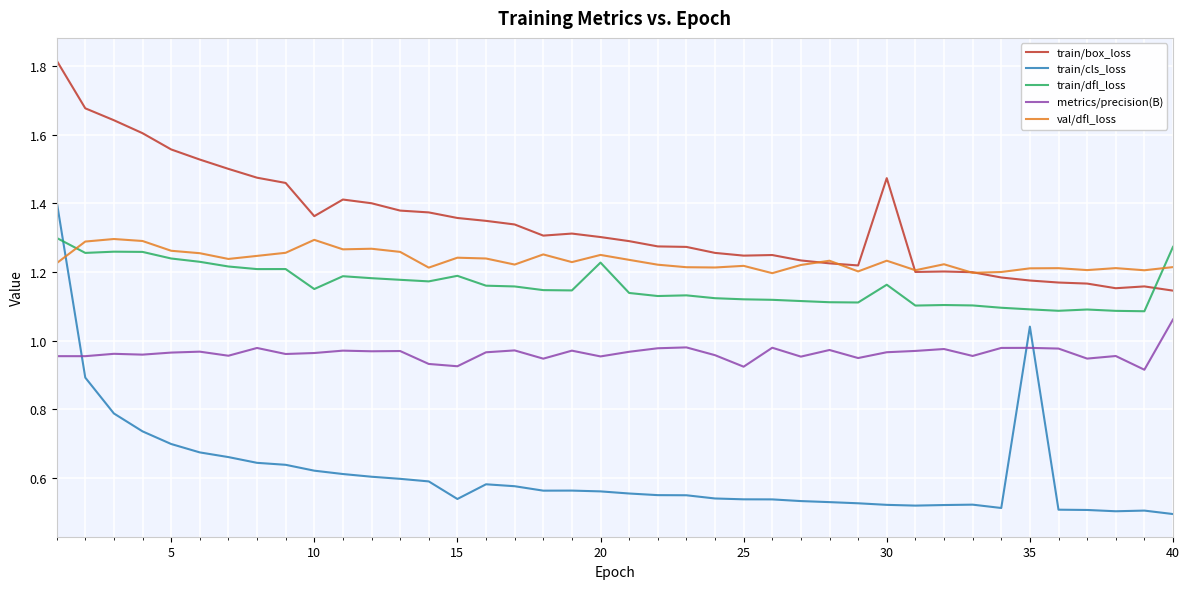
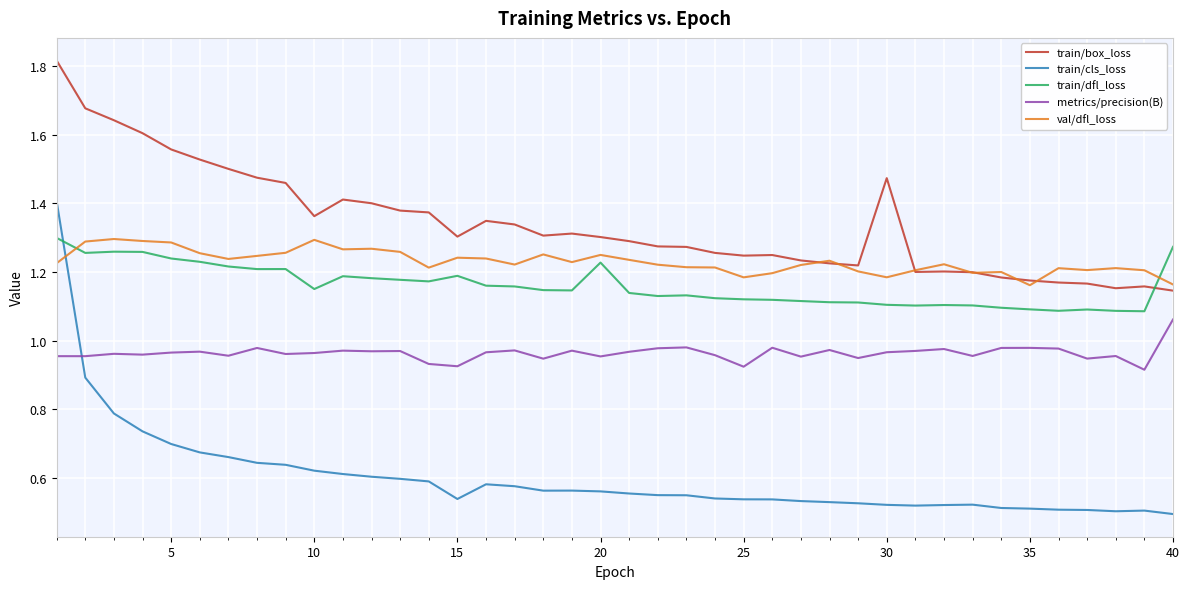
val/dfl_loss, 5: 1.26 -> 1.29
train/box_loss, 15: 1.36 -> 1.30
val/dfl_loss, 25: 1.22 -> 1.18
train/dfl_loss, 30: 1.16 -> 1.10
val/dfl_loss, 30: 1.23 -> 1.18
train/cls_loss, 35: 1.04 -> 0.51
val/dfl_loss, 35: 1.21 -> 1.16
val/dfl_loss, 40: 1.21 -> 1.16
